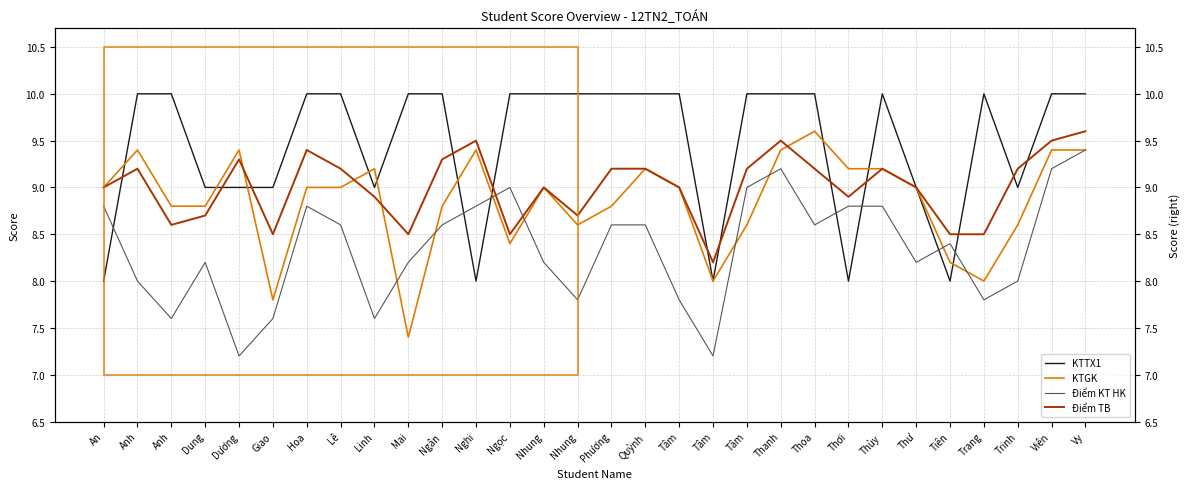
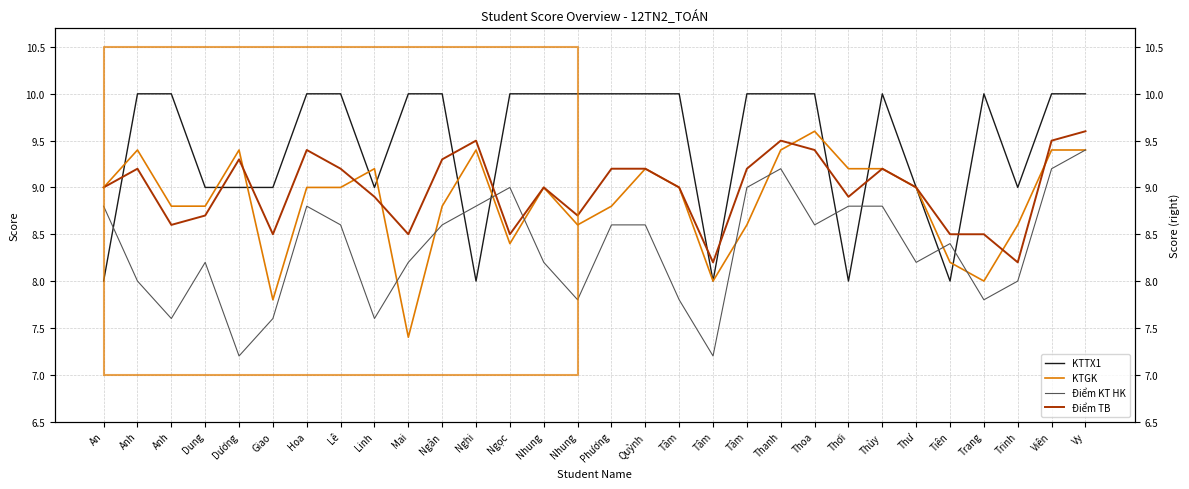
Điểm TB, Thoa: 9.2 -> 9.4
Điểm TB, Trinh: 9.2 -> 8.2
